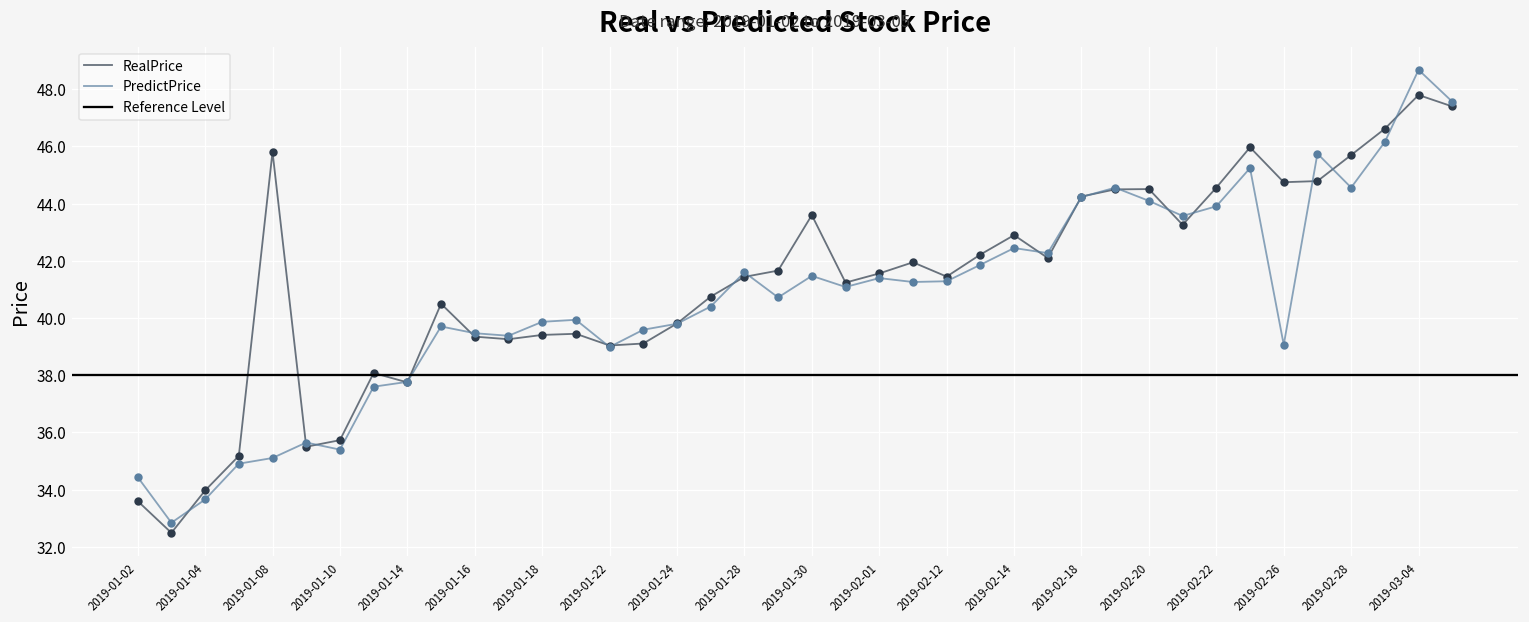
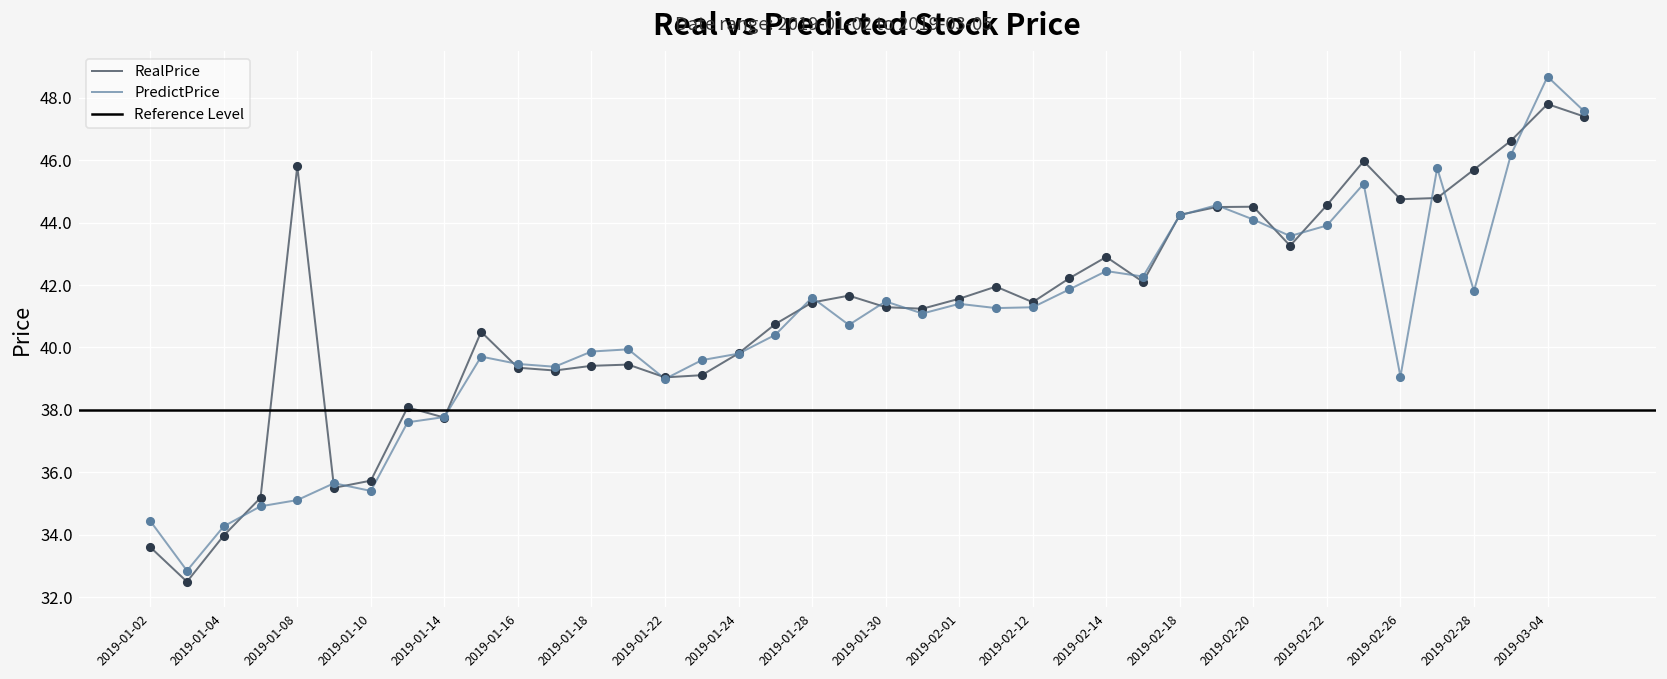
PredictPrice, 2019-01-04: 33.7 -> 34.3
RealPrice, 2019-01-30: 43.6 -> 41.3
PredictPrice, 2019-02-28: 44.6 -> 41.8
